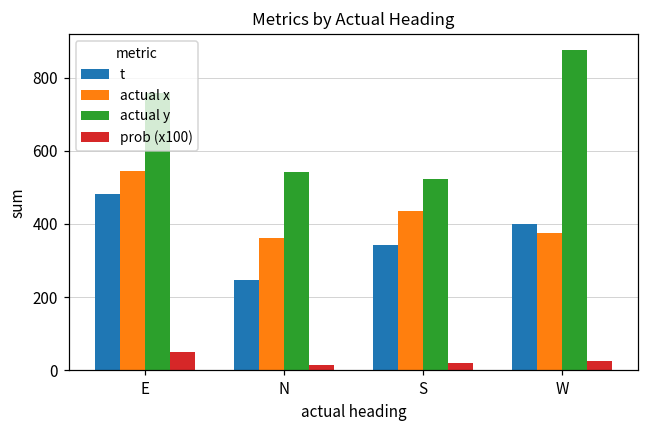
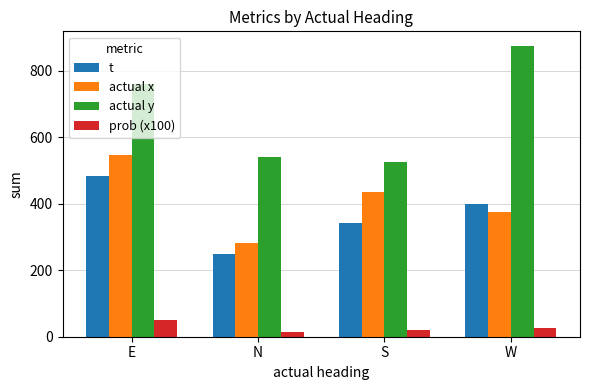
actual x, N: 360 -> 280
